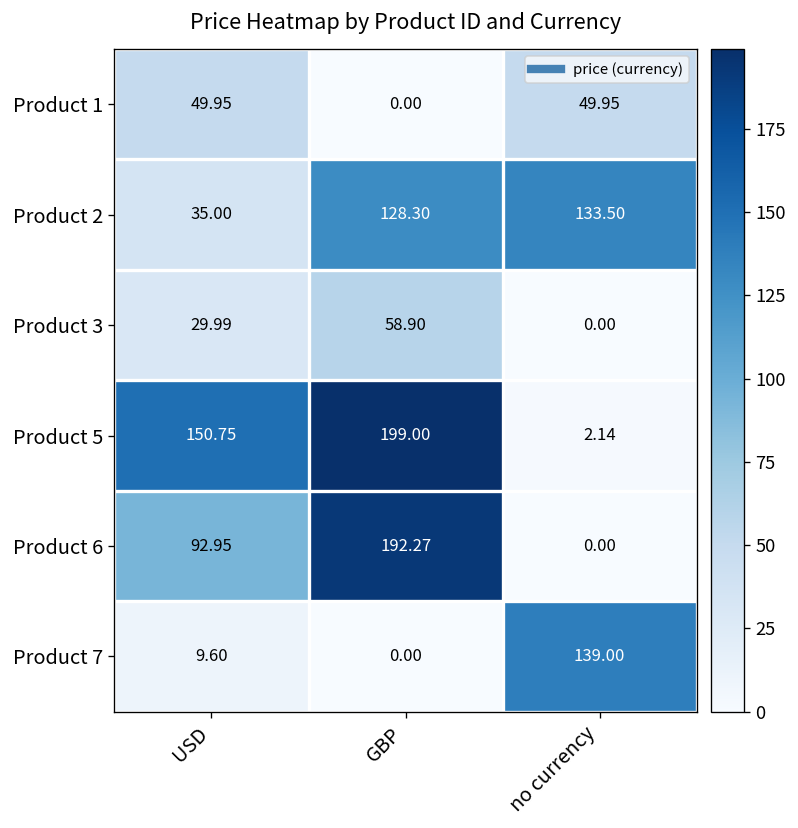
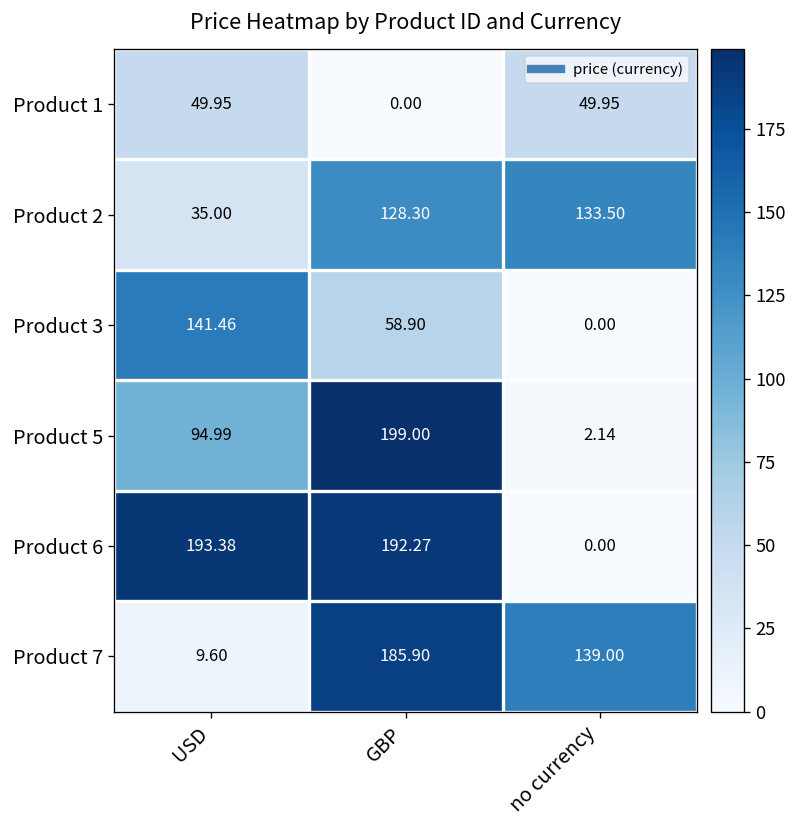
Product 3, USD: 29.99 -> 141.46
Product 5, USD: 150.75 -> 94.99
Product 6, USD: 92.95 -> 193.38
Product 7, GBP: 0.00 -> 185.90
